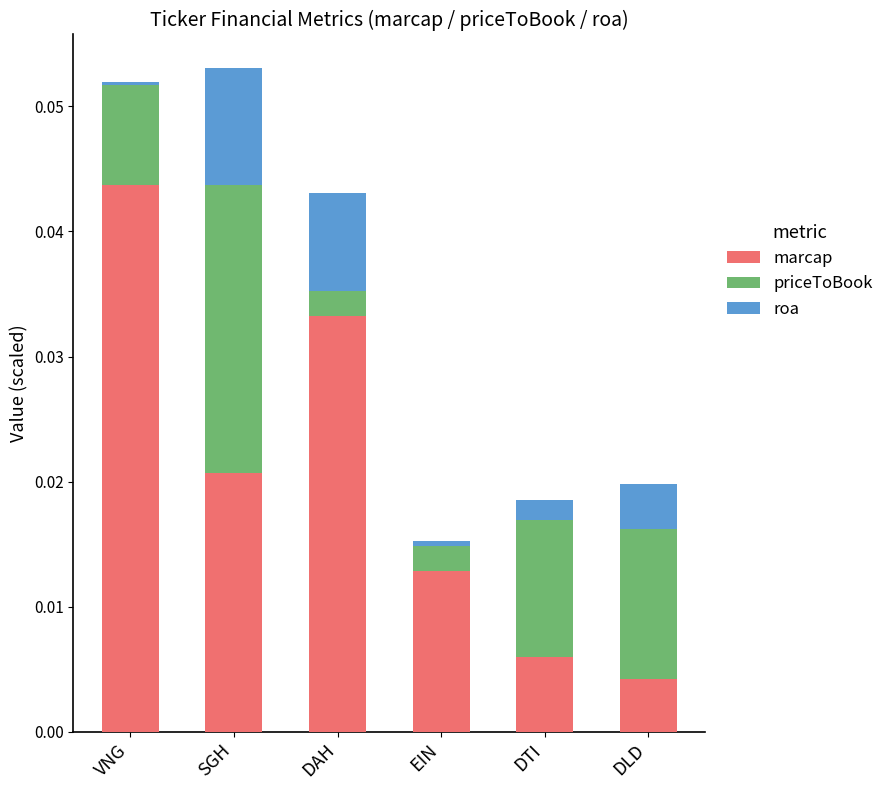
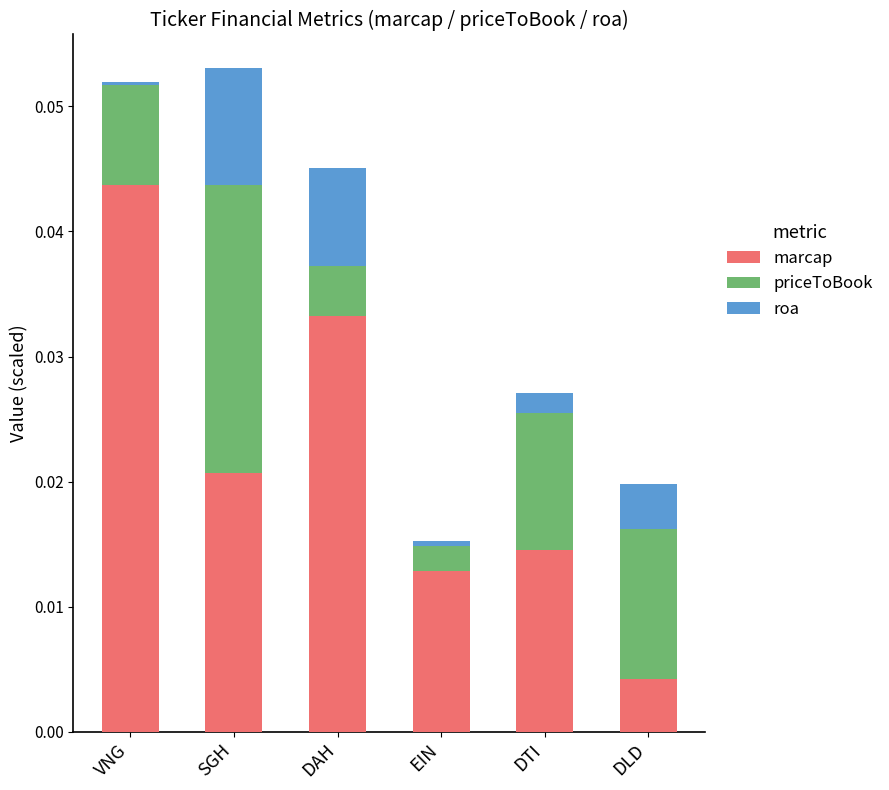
priceToBook, DAH: 0.0020 -> 0.0040
marcap, DTI: 0.0060 -> 0.0145
